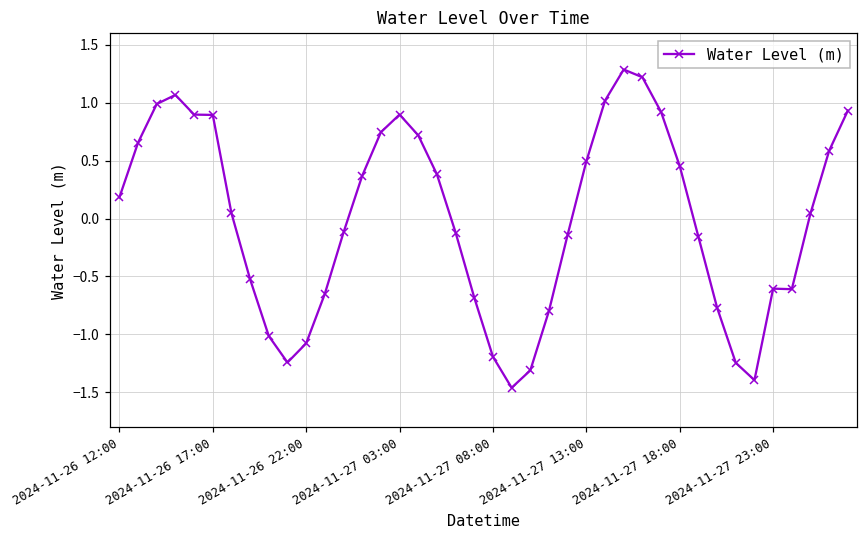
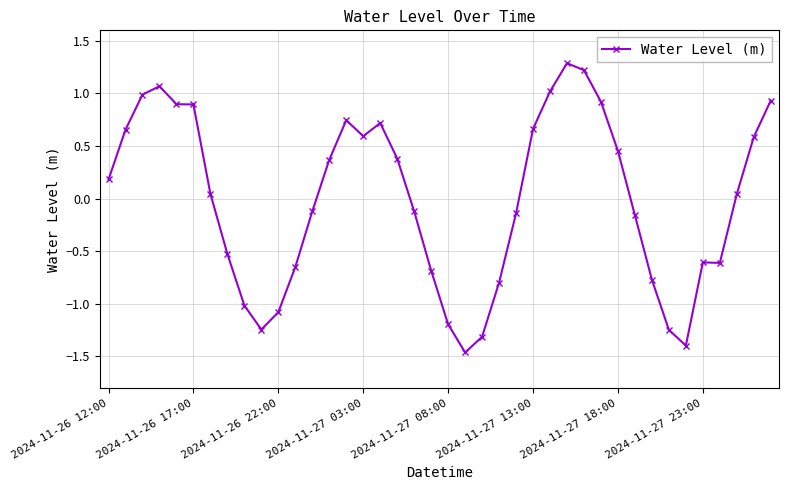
2024-11-27 03:00: 0.90 -> 0.59
2024-11-27 13:00: 0.49 -> 0.66
